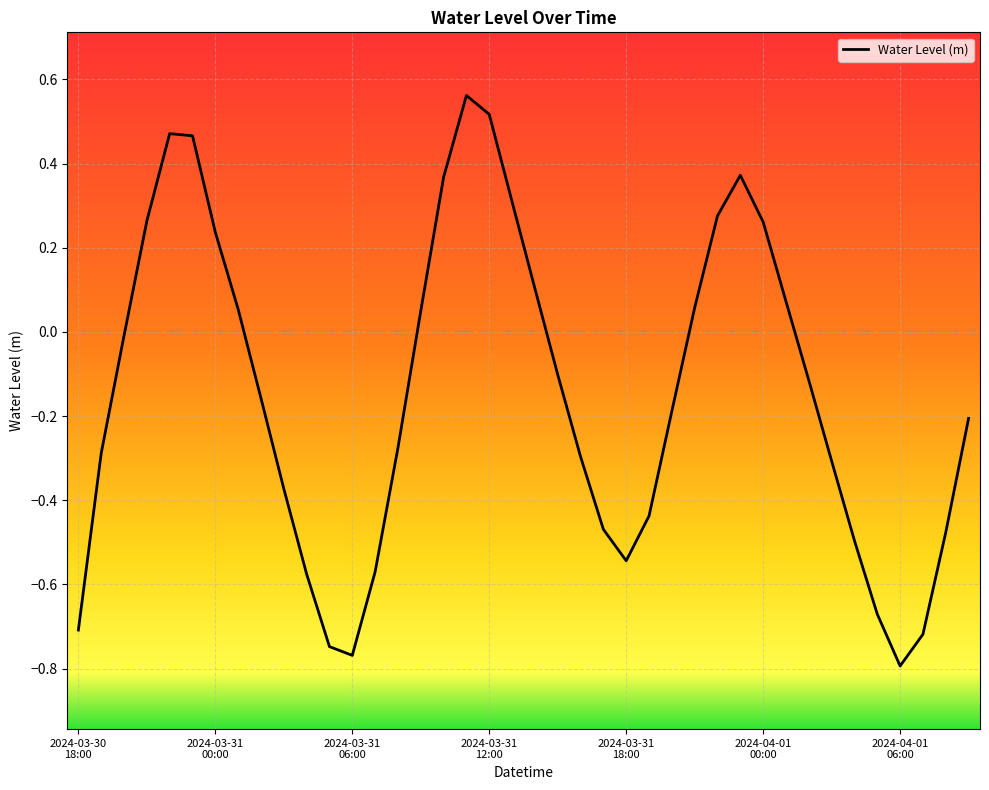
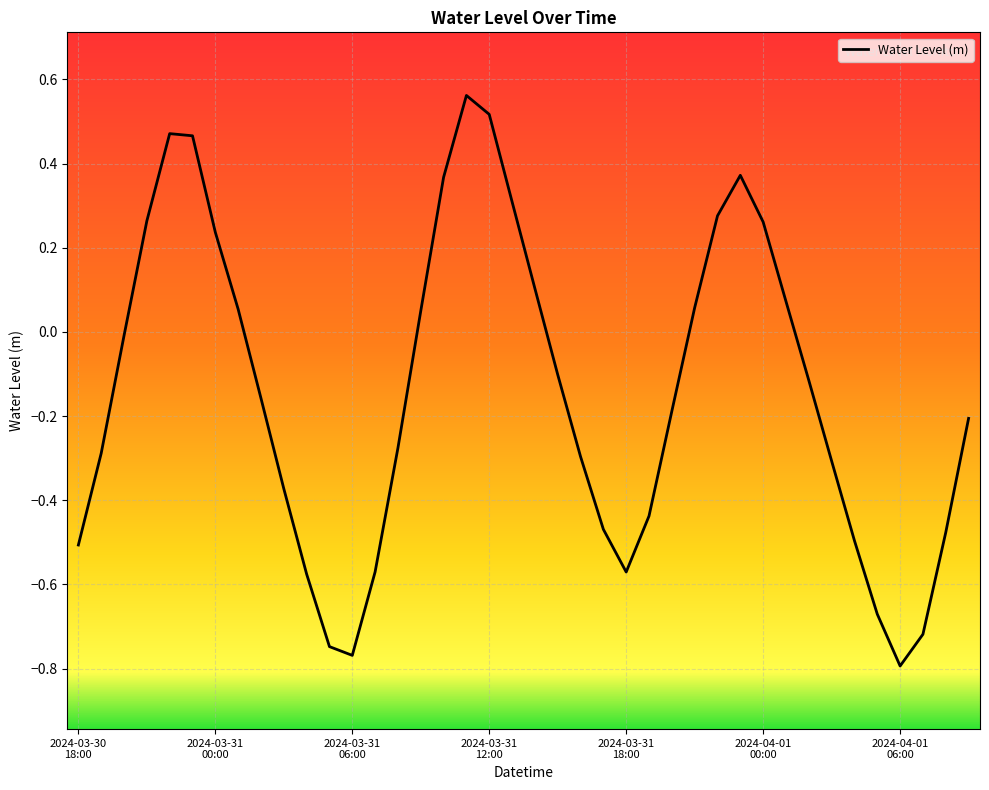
2024-03-30 18:00: -0.71 -> -0.51
2024-03-31 18:00: -0.54 -> -0.57
